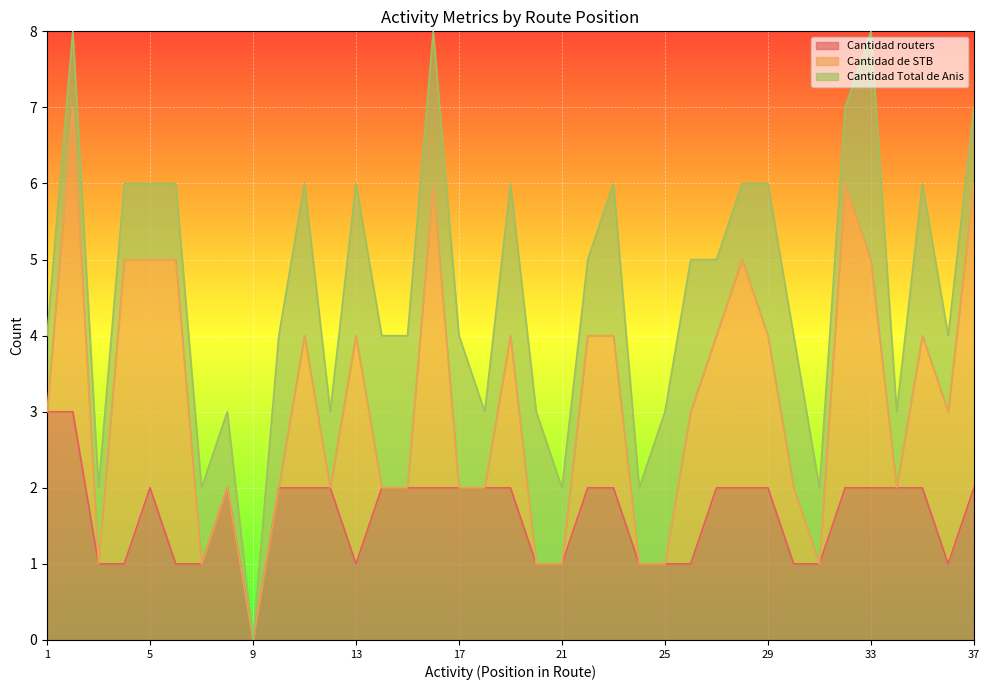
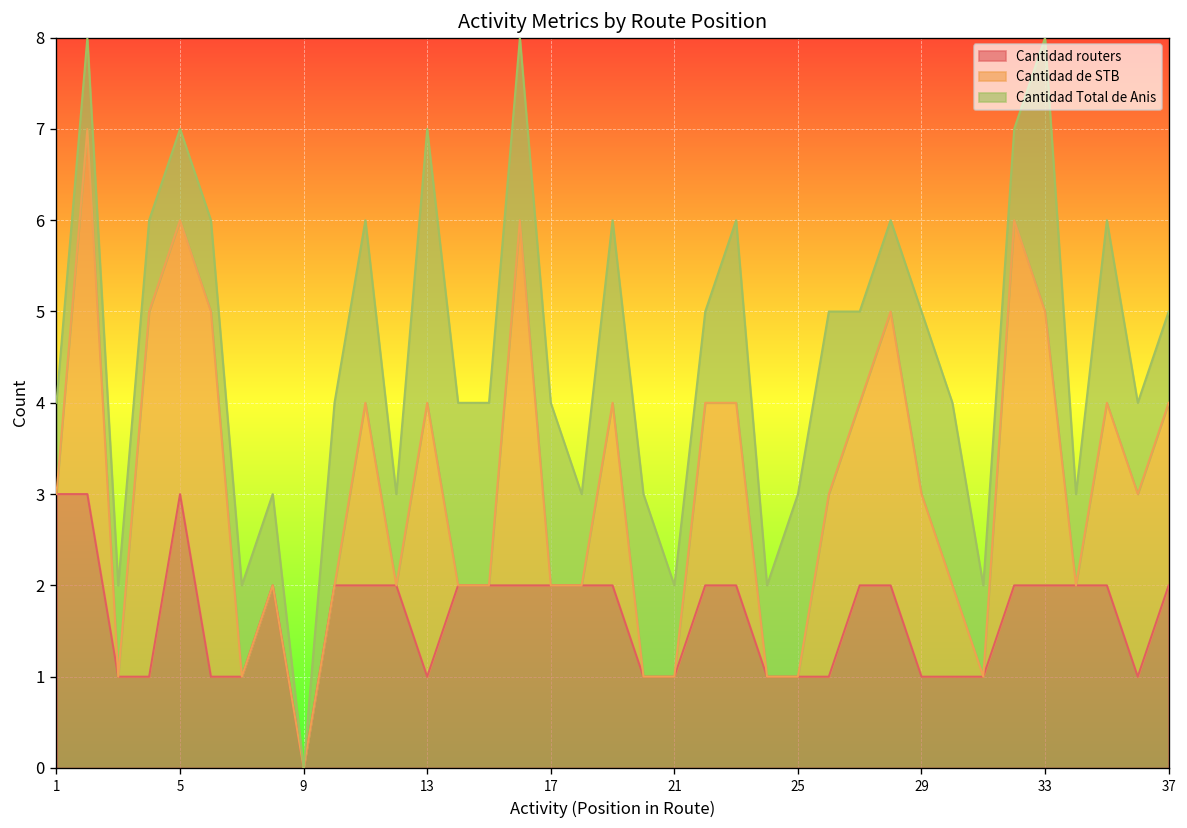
Cantidad routers, 5: 2 -> 3
Cantidad Total de Anis, 13: 2 -> 3
Cantidad routers, 29: 2 -> 1
Cantidad de STB, 37: 4 -> 2
